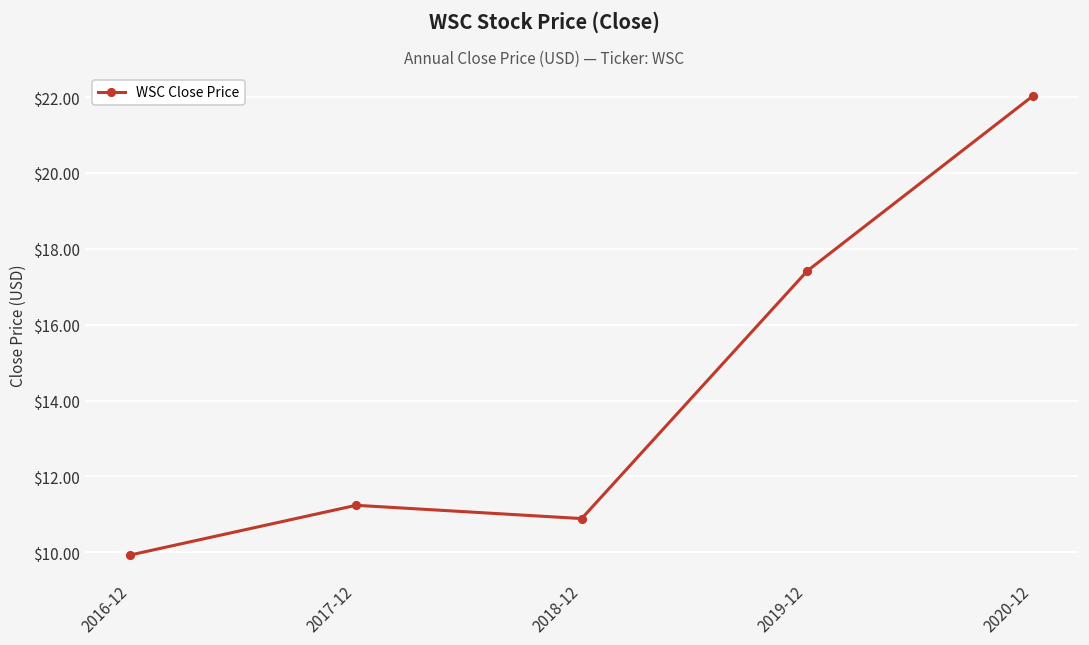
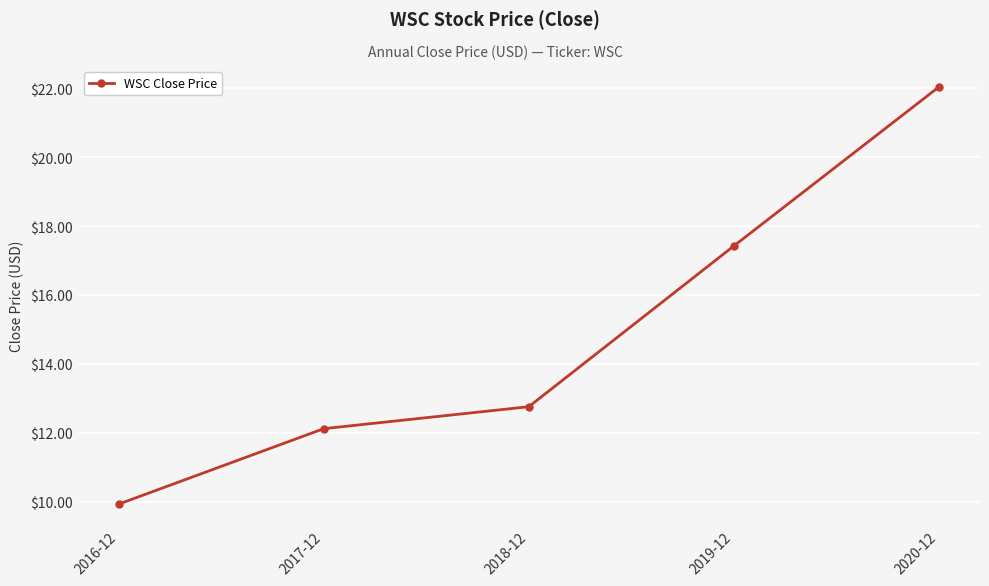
2017-12: $11.2 -> $12.1
2018-12: $10.9 -> $12.8
